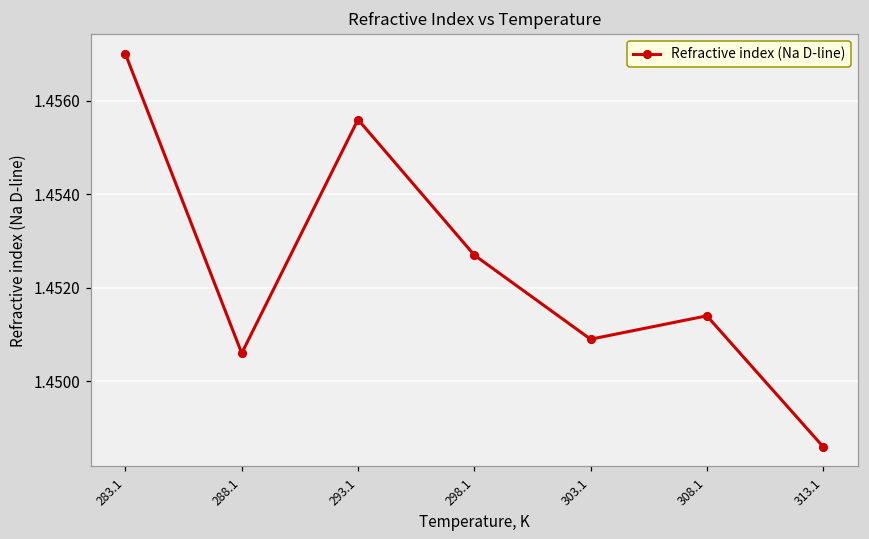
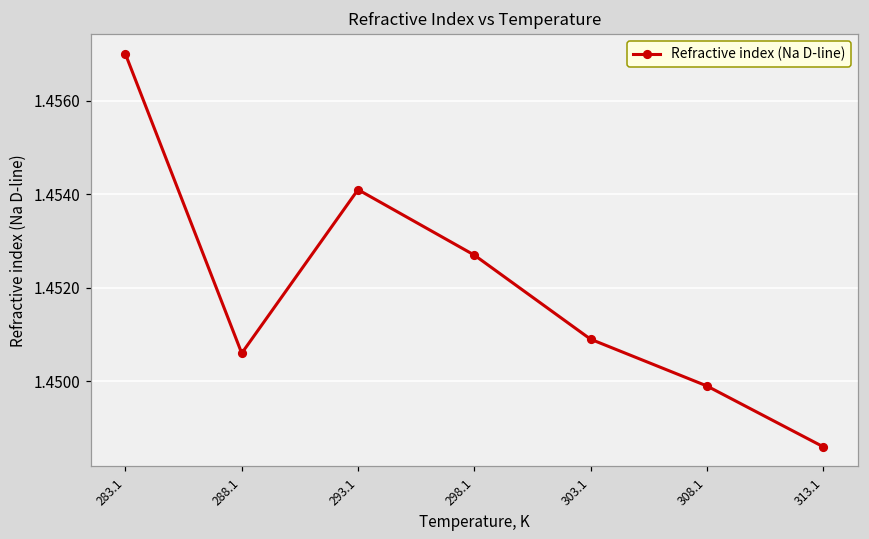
293.1: 1.4556 -> 1.4541
308.1: 1.4514 -> 1.4499
